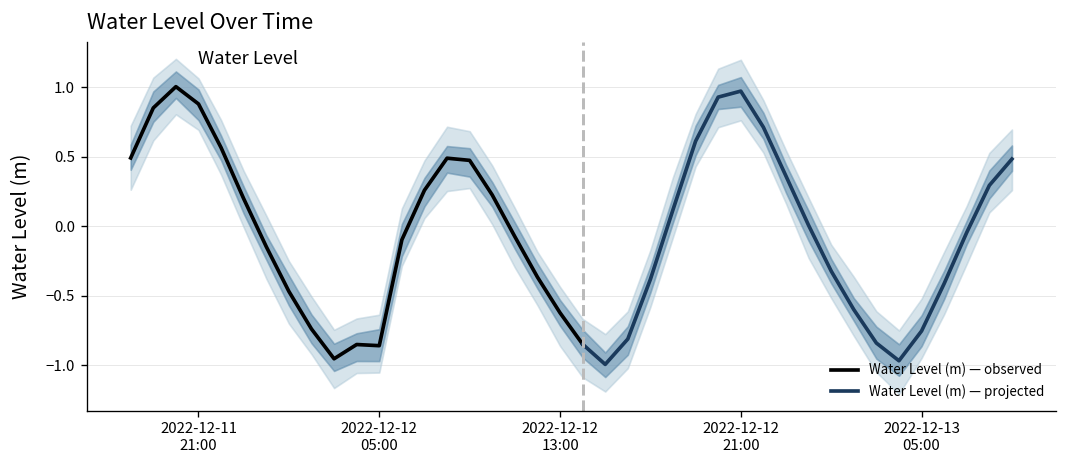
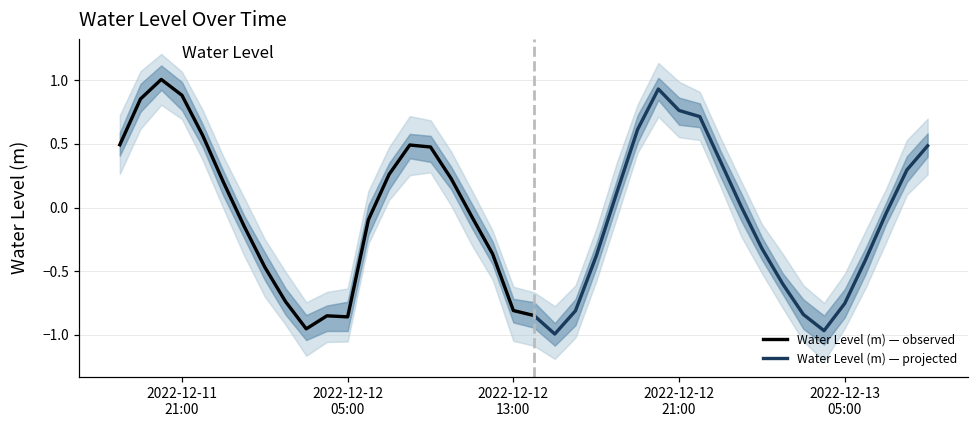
Water Level (m) — observed, 2022-12-12 13:00: -0.62 -> -0.81
Water Level (m) — projected, 2022-12-12 21:00: 0.97 -> 0.76
